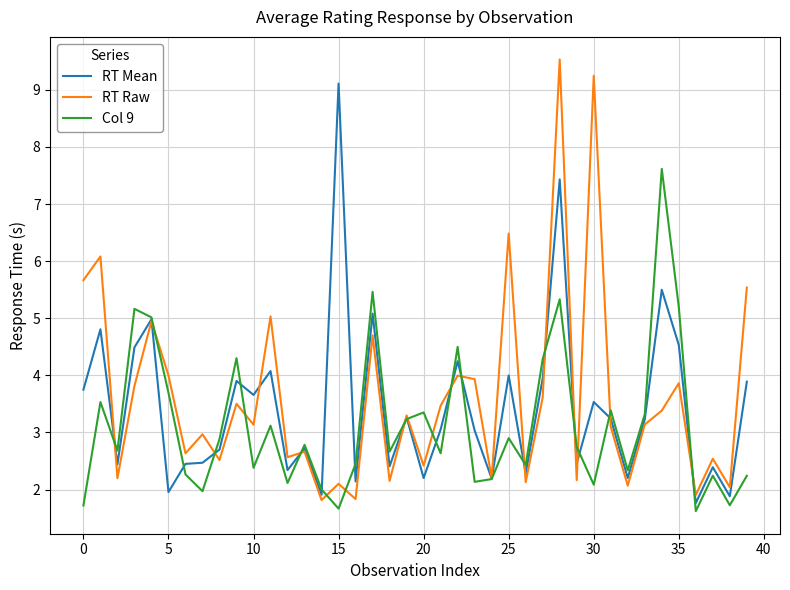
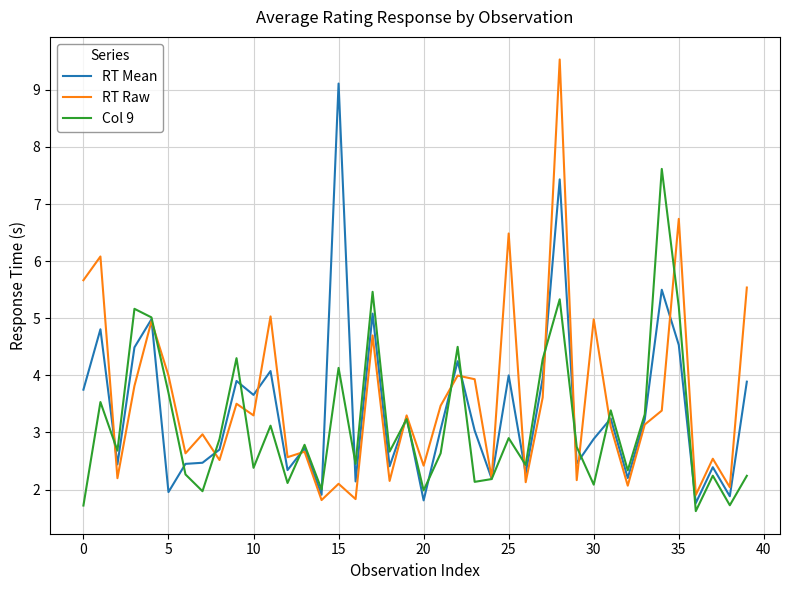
RT Raw, 10: 3.1 -> 3.3
Col 9, 15: 1.7 -> 4.1
RT Mean, 20: 2.2 -> 1.8
Col 9, 20: 3.4 -> 2.0
RT Mean, 30: 3.5 -> 2.9
RT Raw, 30: 9.2 -> 5.0
RT Raw, 35: 3.9 -> 6.7
